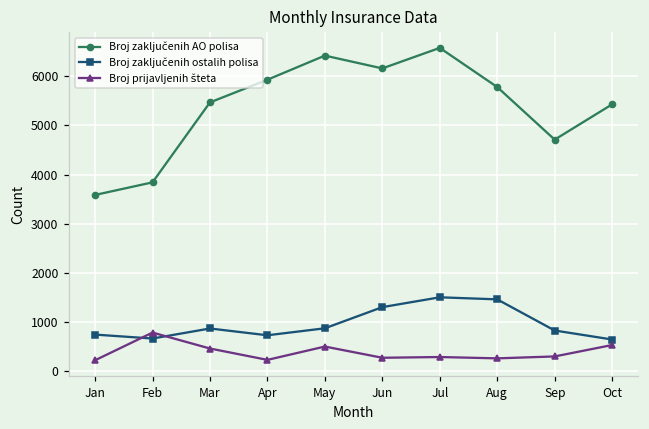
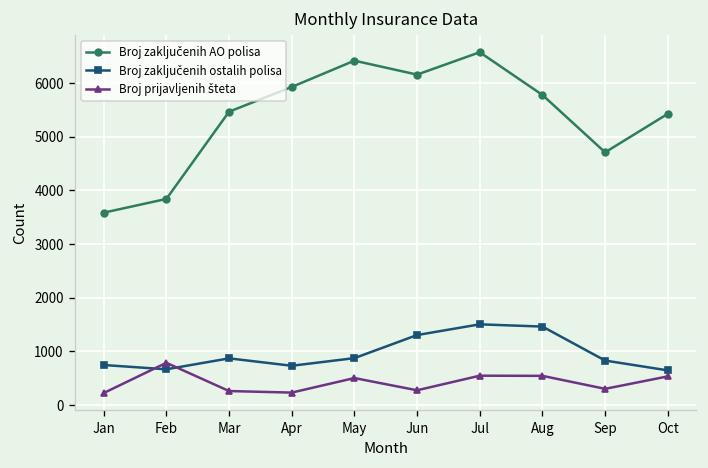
Broj prijavljenih šteta, Mar: 500 -> 300
Broj prijavljenih šteta, Jul: 300 -> 500
Broj prijavljenih šteta, Aug: 300 -> 500
